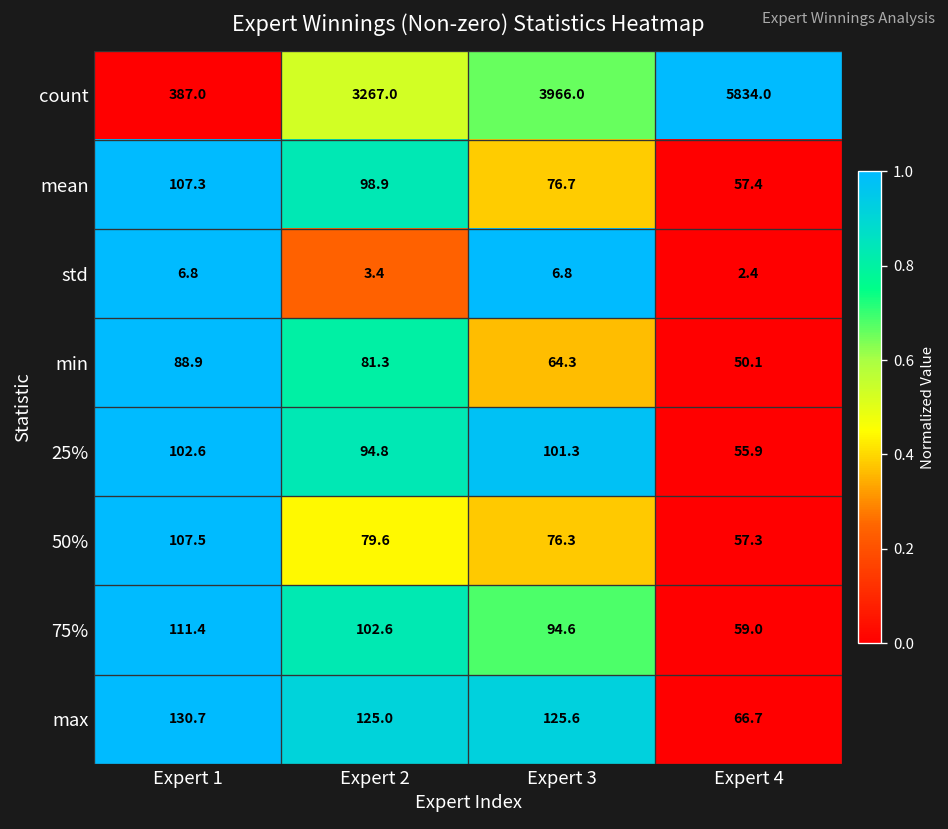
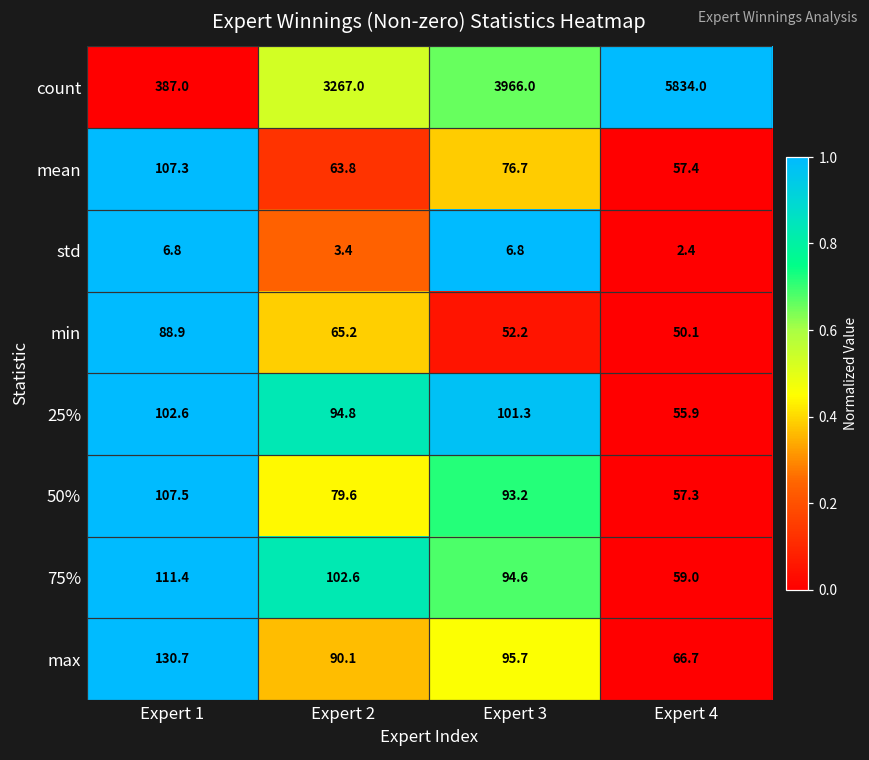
mean, Expert 2: 98.9 -> 63.8
min, Expert 2: 81.3 -> 65.2
min, Expert 3: 64.3 -> 52.2
50%, Expert 3: 76.3 -> 93.2
max, Expert 2: 125.0 -> 90.1
max, Expert 3: 125.6 -> 95.7
